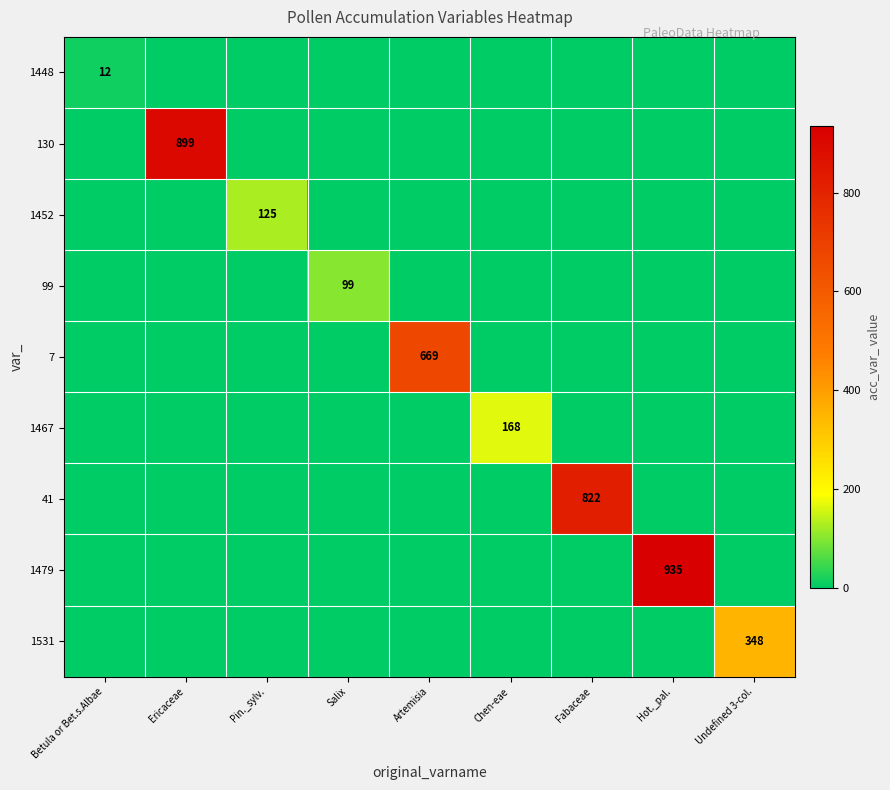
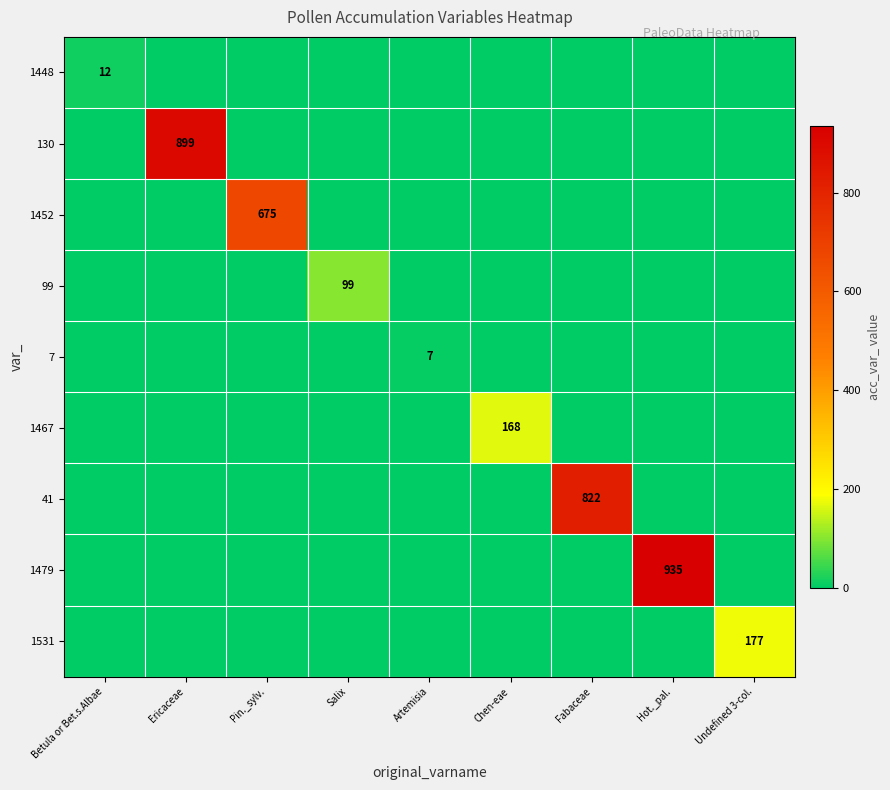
1452, Pin._sylv.: 125 -> 675
7, Artemisia: 669 -> 7
1531, Undefined 3-col.: 348 -> 177
